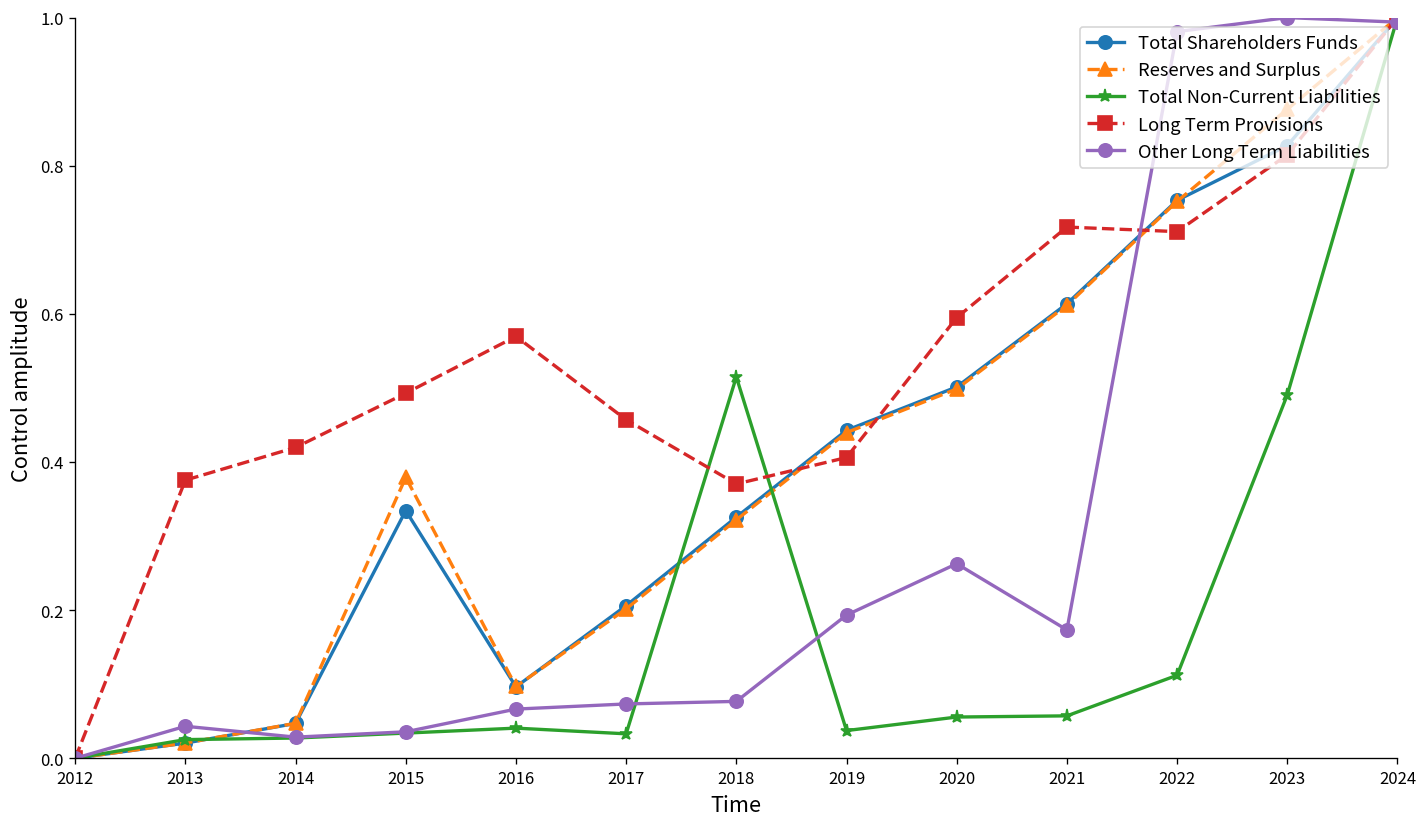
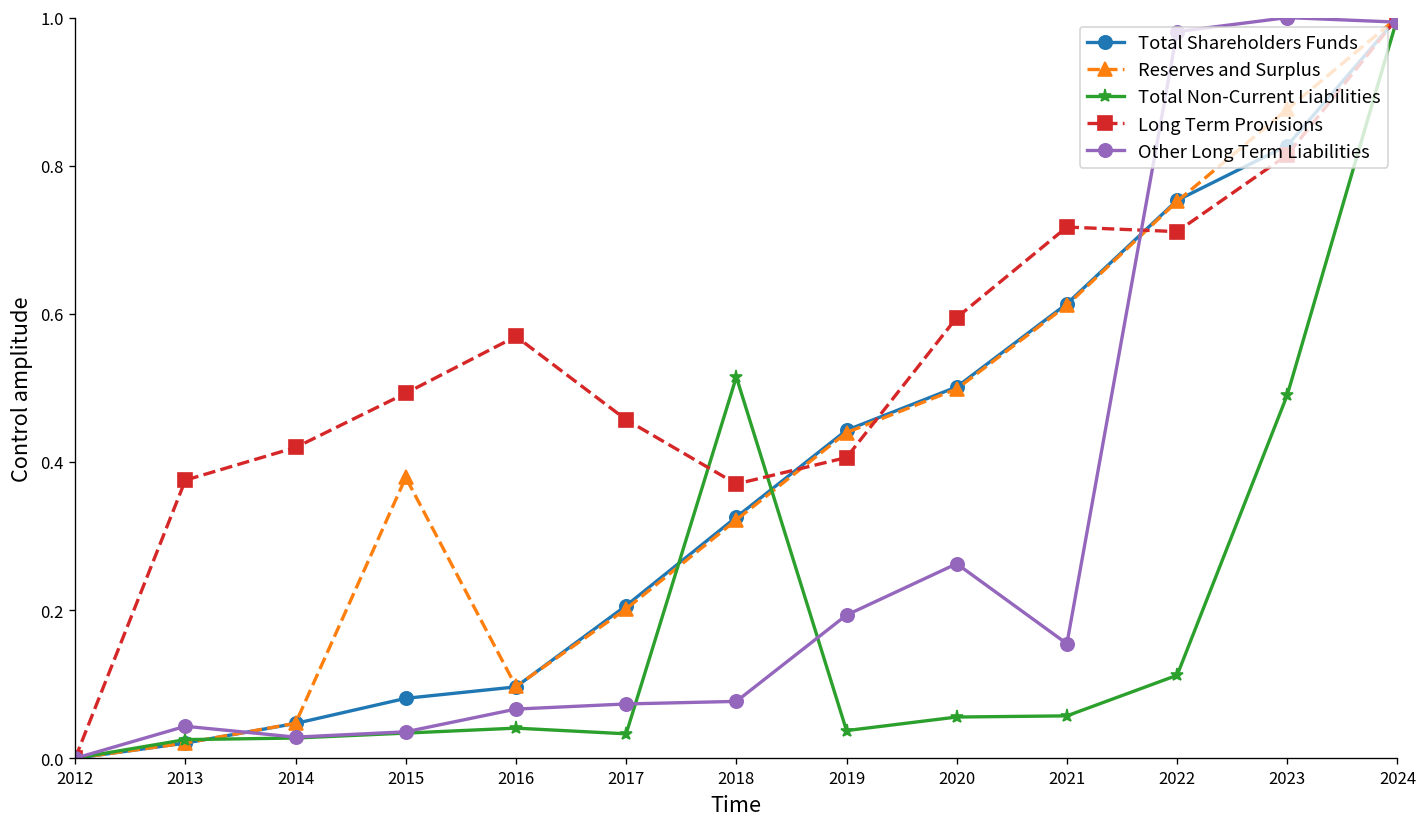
Total Shareholders Funds, 2015: 0.33 -> 0.08
Other Long Term Liabilities, 2021: 0.17 -> 0.15
